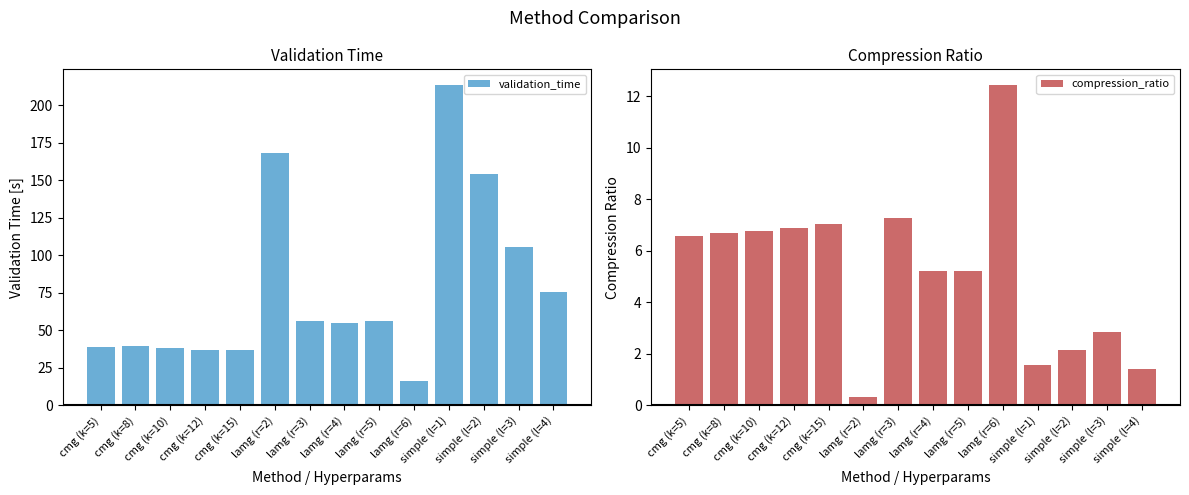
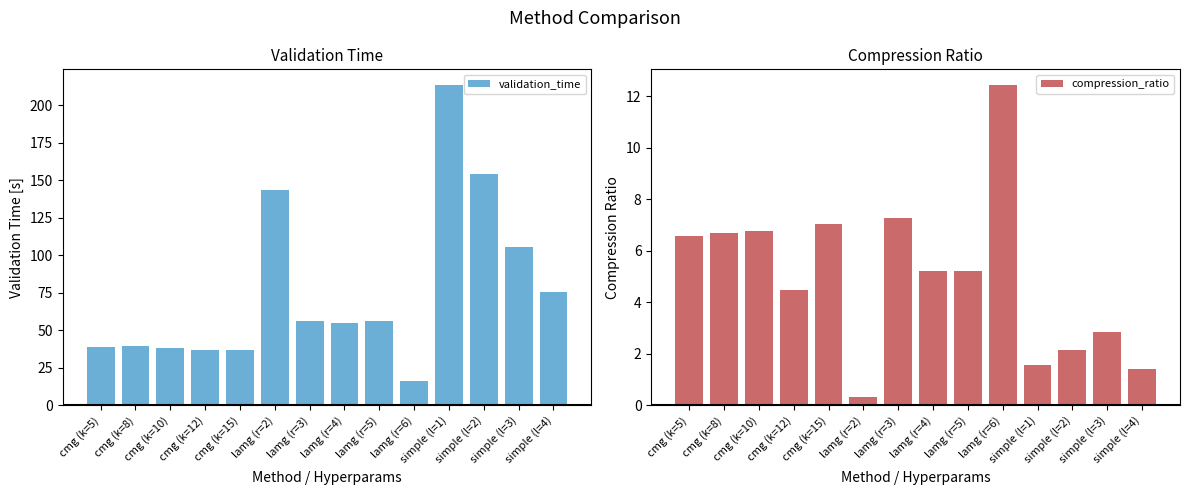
Validation Time, lamg (r=2): 168 -> 144
Compression Ratio, cmg (k=12): 6.9 -> 4.5
